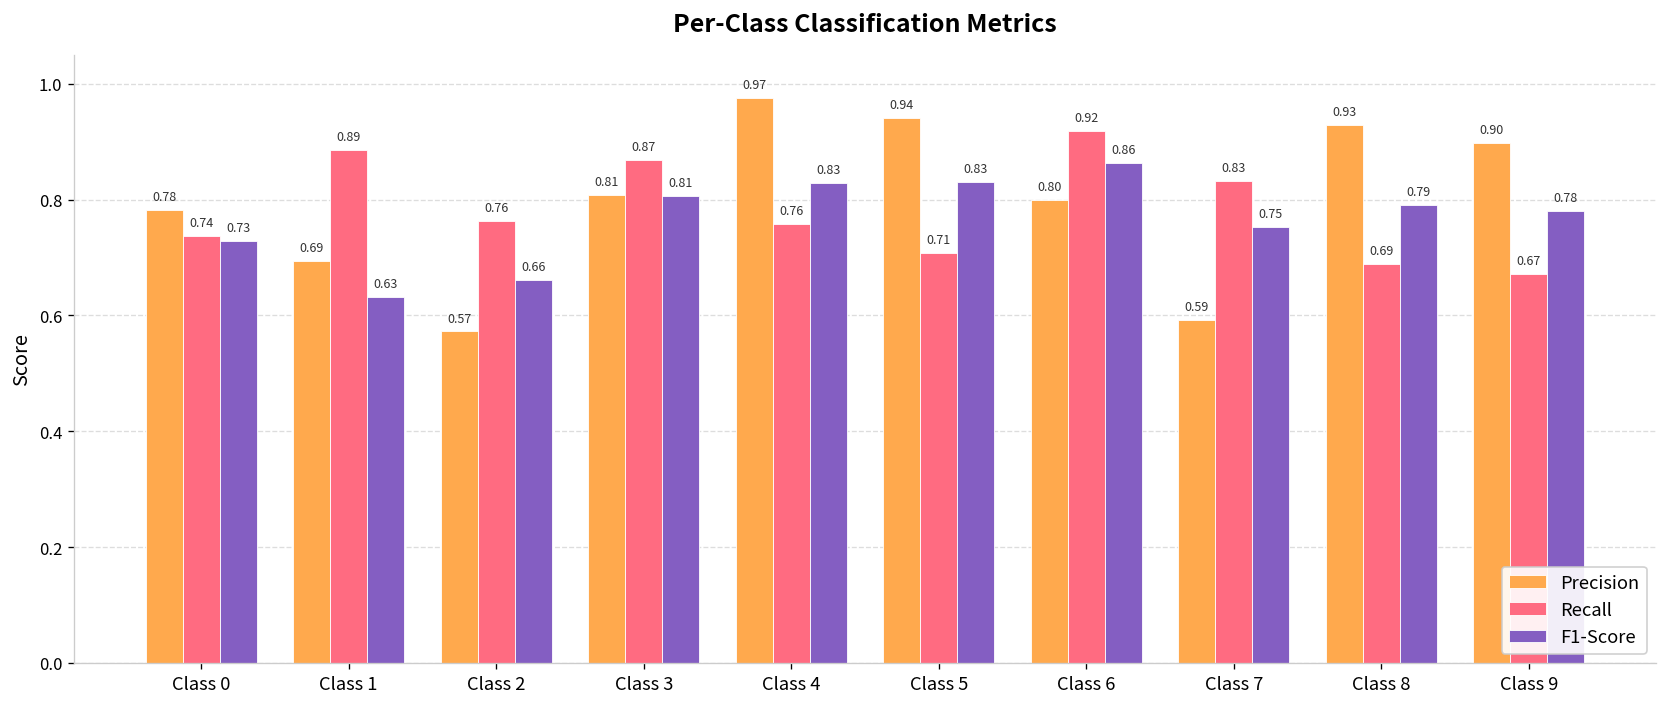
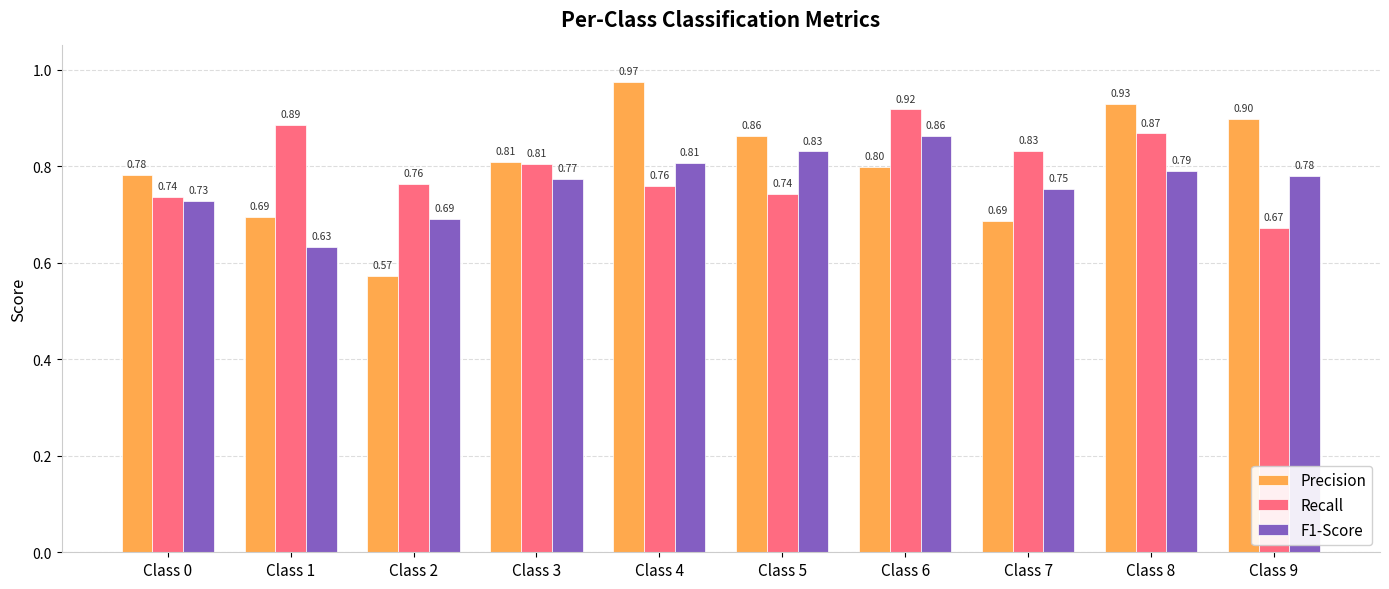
F1-Score, Class 2: 0.66 -> 0.69
Recall, Class 3: 0.87 -> 0.81
F1-Score, Class 3: 0.81 -> 0.77
F1-Score, Class 4: 0.83 -> 0.81
Precision, Class 5: 0.94 -> 0.86
Recall, Class 5: 0.71 -> 0.74
Precision, Class 7: 0.59 -> 0.69
Recall, Class 8: 0.69 -> 0.87
